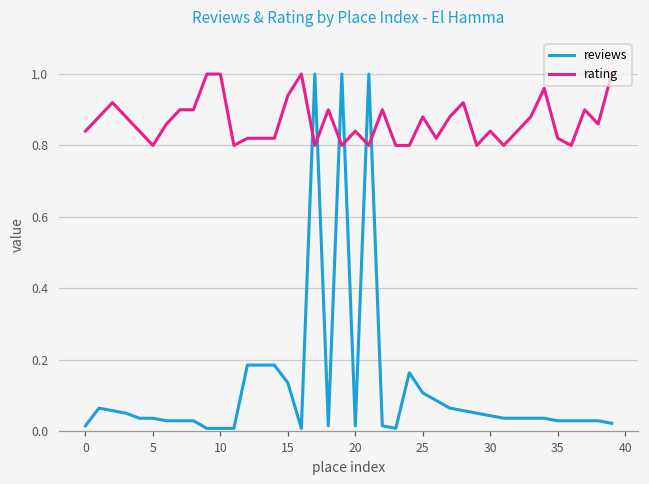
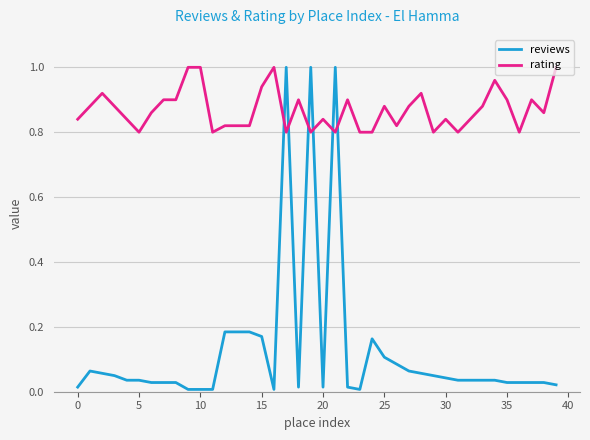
reviews, 15: 0.13 -> 0.17
rating, 35: 0.82 -> 0.90
